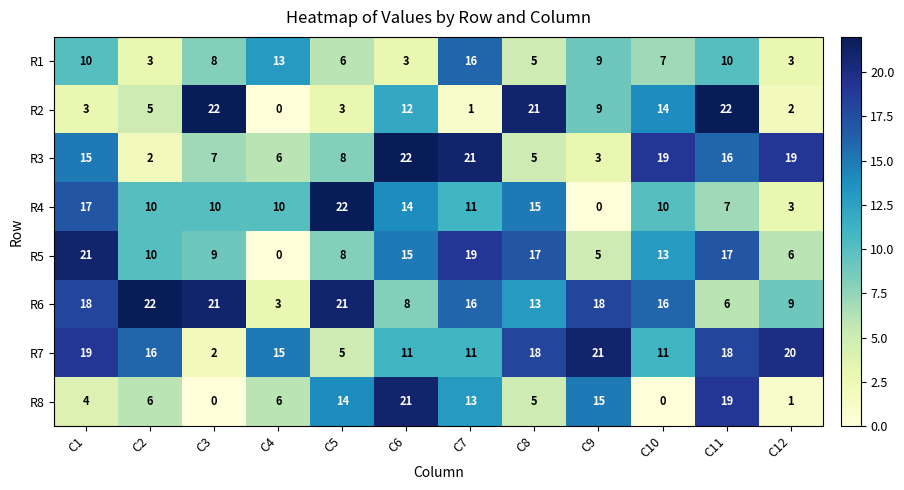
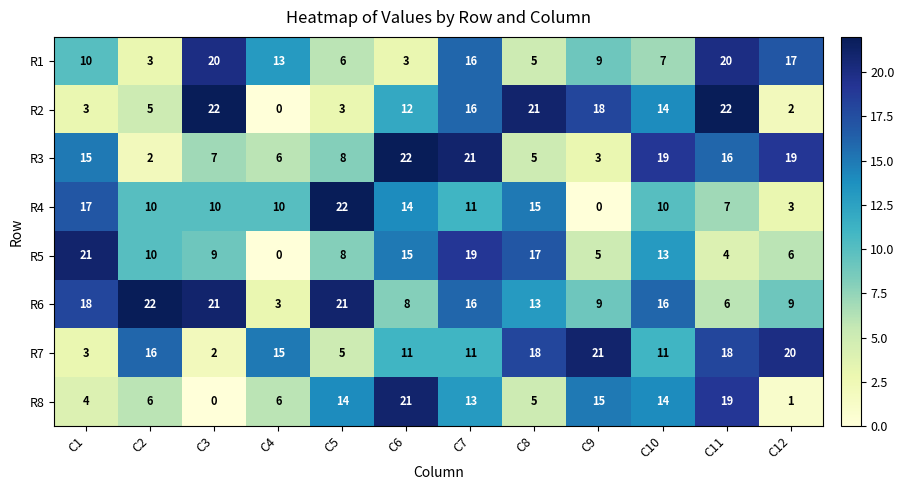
R1, C3: 8 -> 20
R1, C11: 10 -> 20
R1, C12: 3 -> 17
R2, C7: 1 -> 16
R2, C9: 9 -> 18
R5, C11: 17 -> 4
R6, C9: 18 -> 9
R7, C1: 19 -> 3
R8, C10: 0 -> 14
